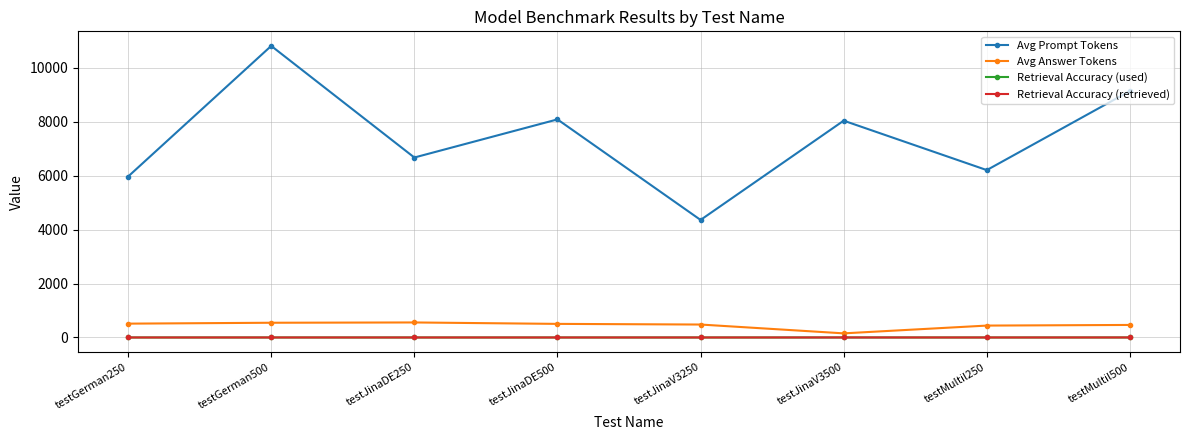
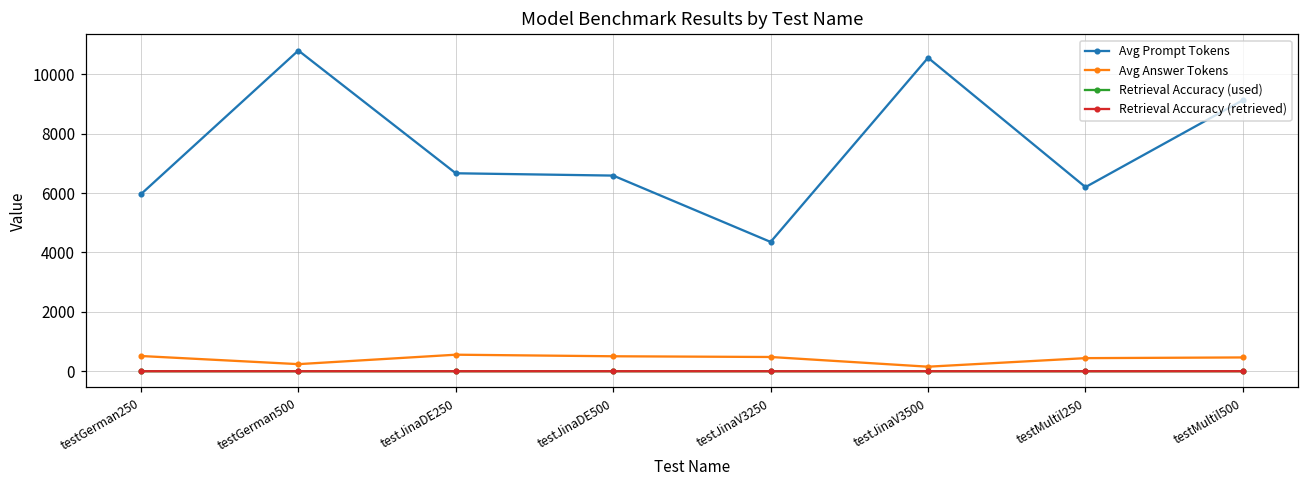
Avg Answer Tokens, testGerman500: 500 -> 200
Avg Prompt Tokens, testJinaDE500: 8100 -> 6600
Avg Prompt Tokens, testJinaV3500: 8000 -> 10600
